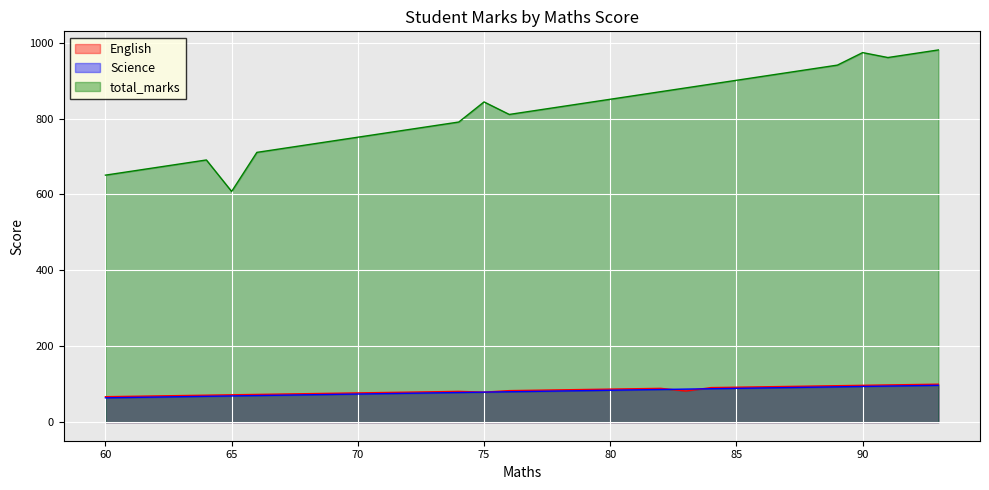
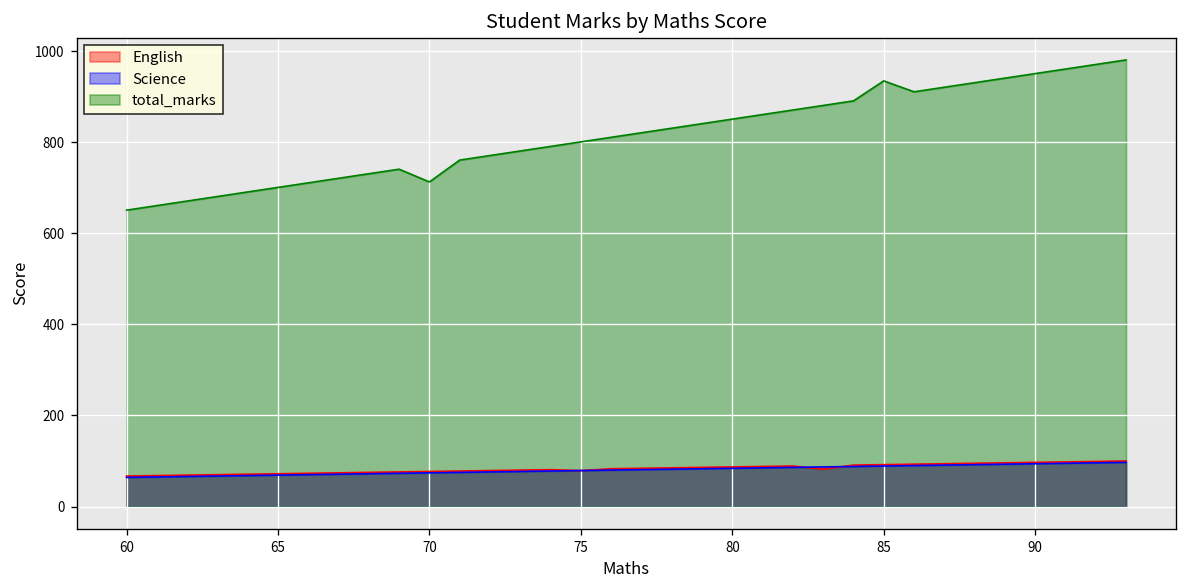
total_marks, 65: 610 -> 700
total_marks, 70: 750 -> 710
total_marks, 75: 840 -> 800
total_marks, 85: 900 -> 940
total_marks, 90: 970 -> 950
